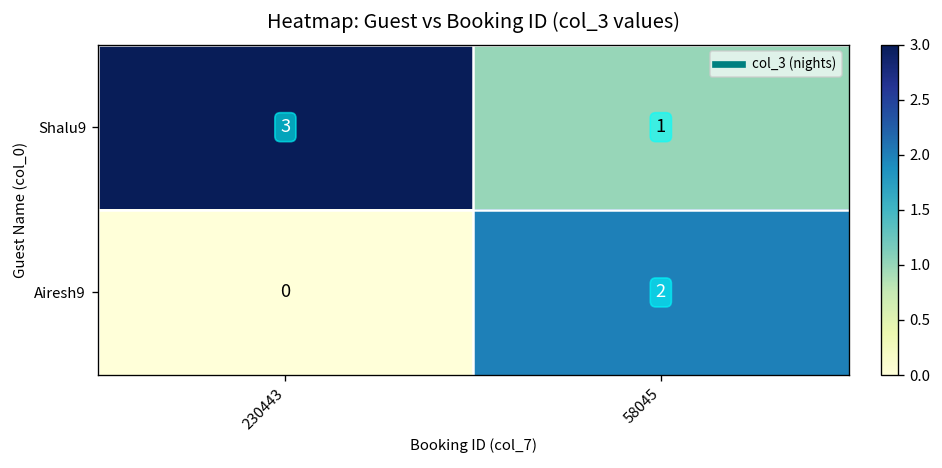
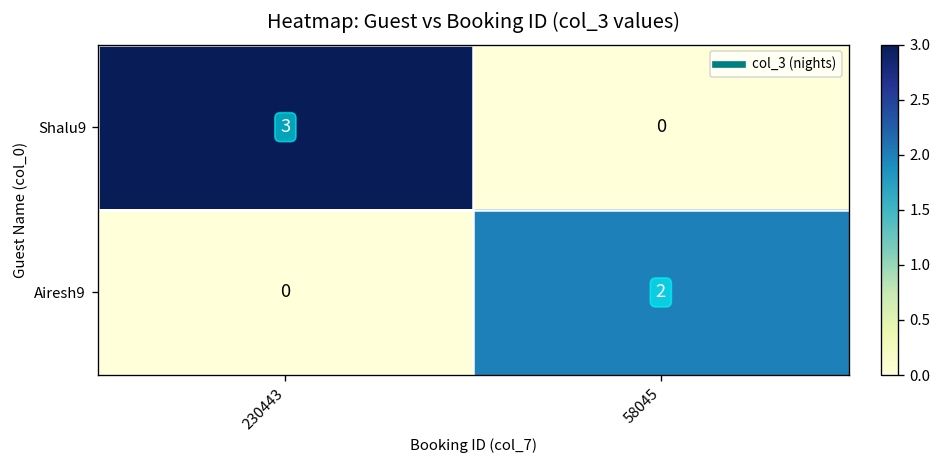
Shalu9, 58045: 1 -> 0
